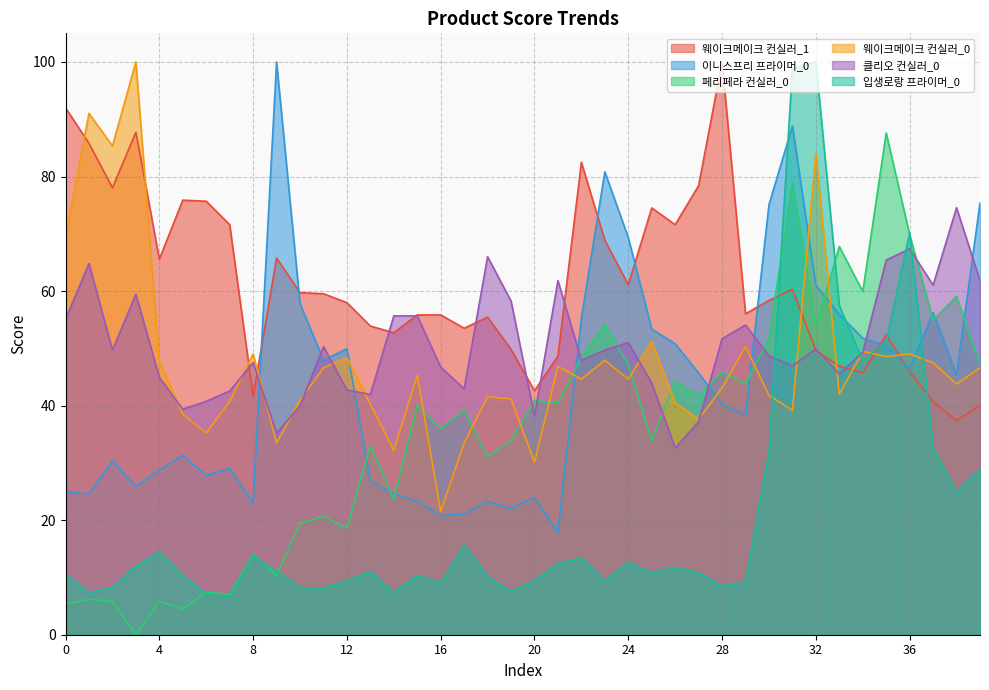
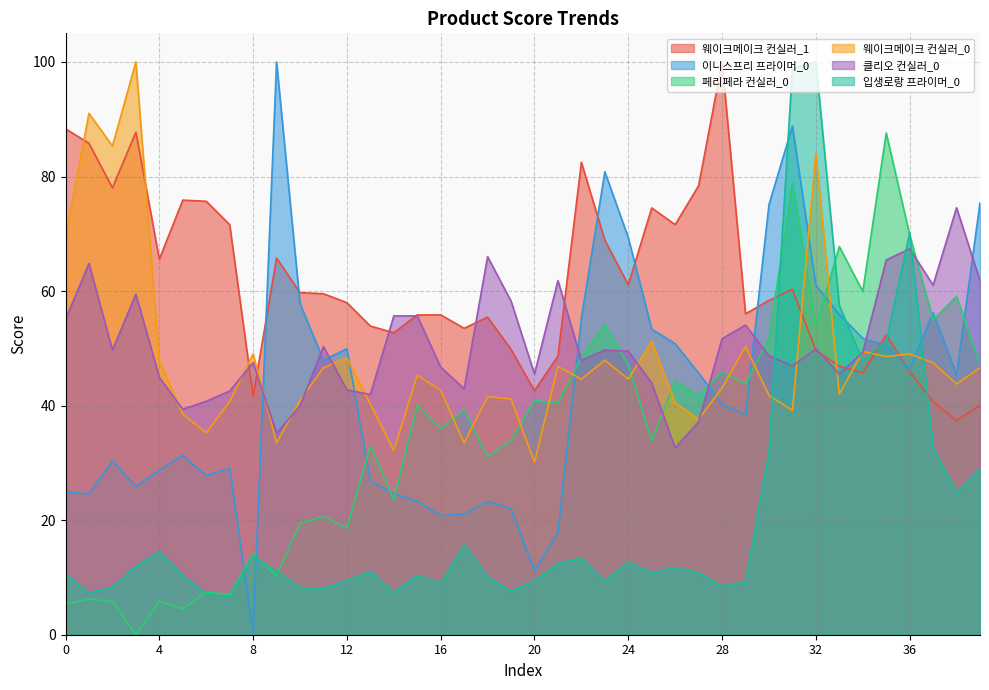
웨이크메이크 컨실러_1, 0: 92 -> 88
이니스프리 프라이머_0, 8: 23 -> 0
웨이크메이크 컨실러_0, 16: 21 -> 43
이니스프리 프라이머_0, 20: 24 -> 11
클리오 컨실러_0, 20: 38 -> 46
클리오 컨실러_0, 24: 51 -> 50
